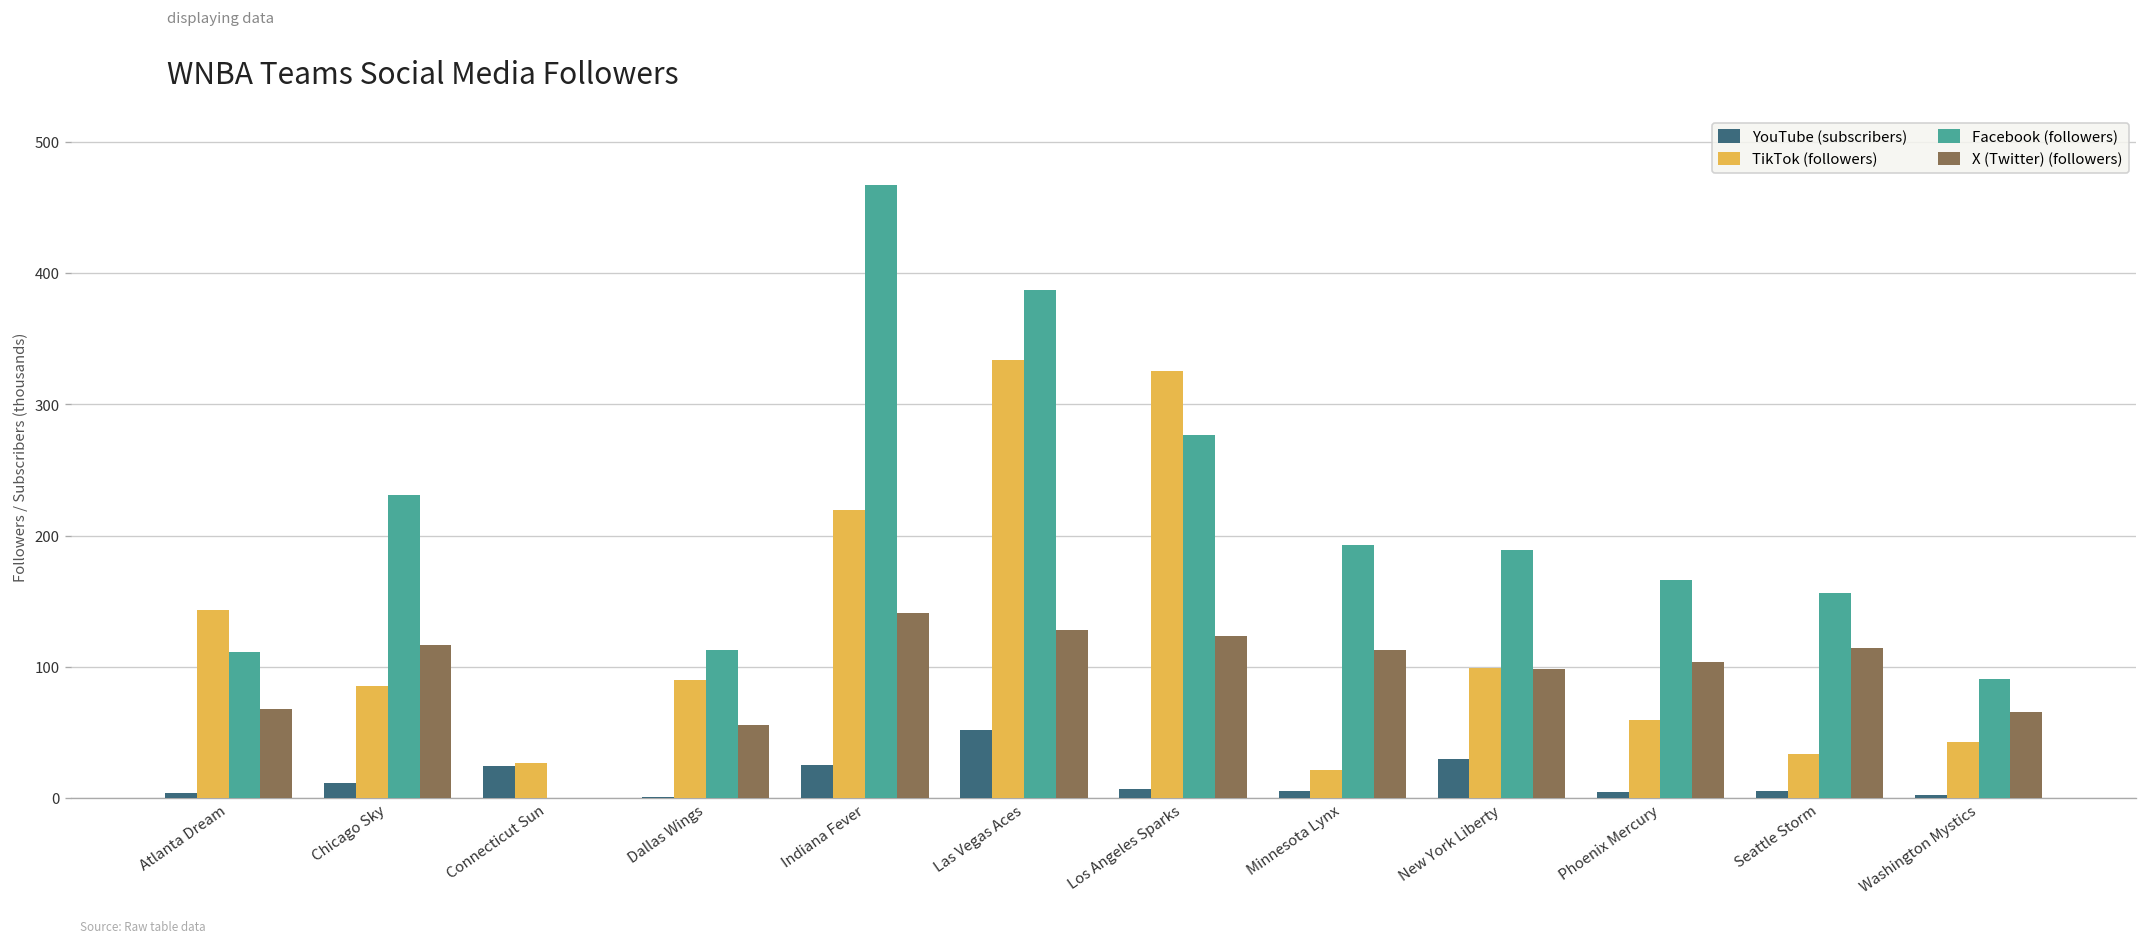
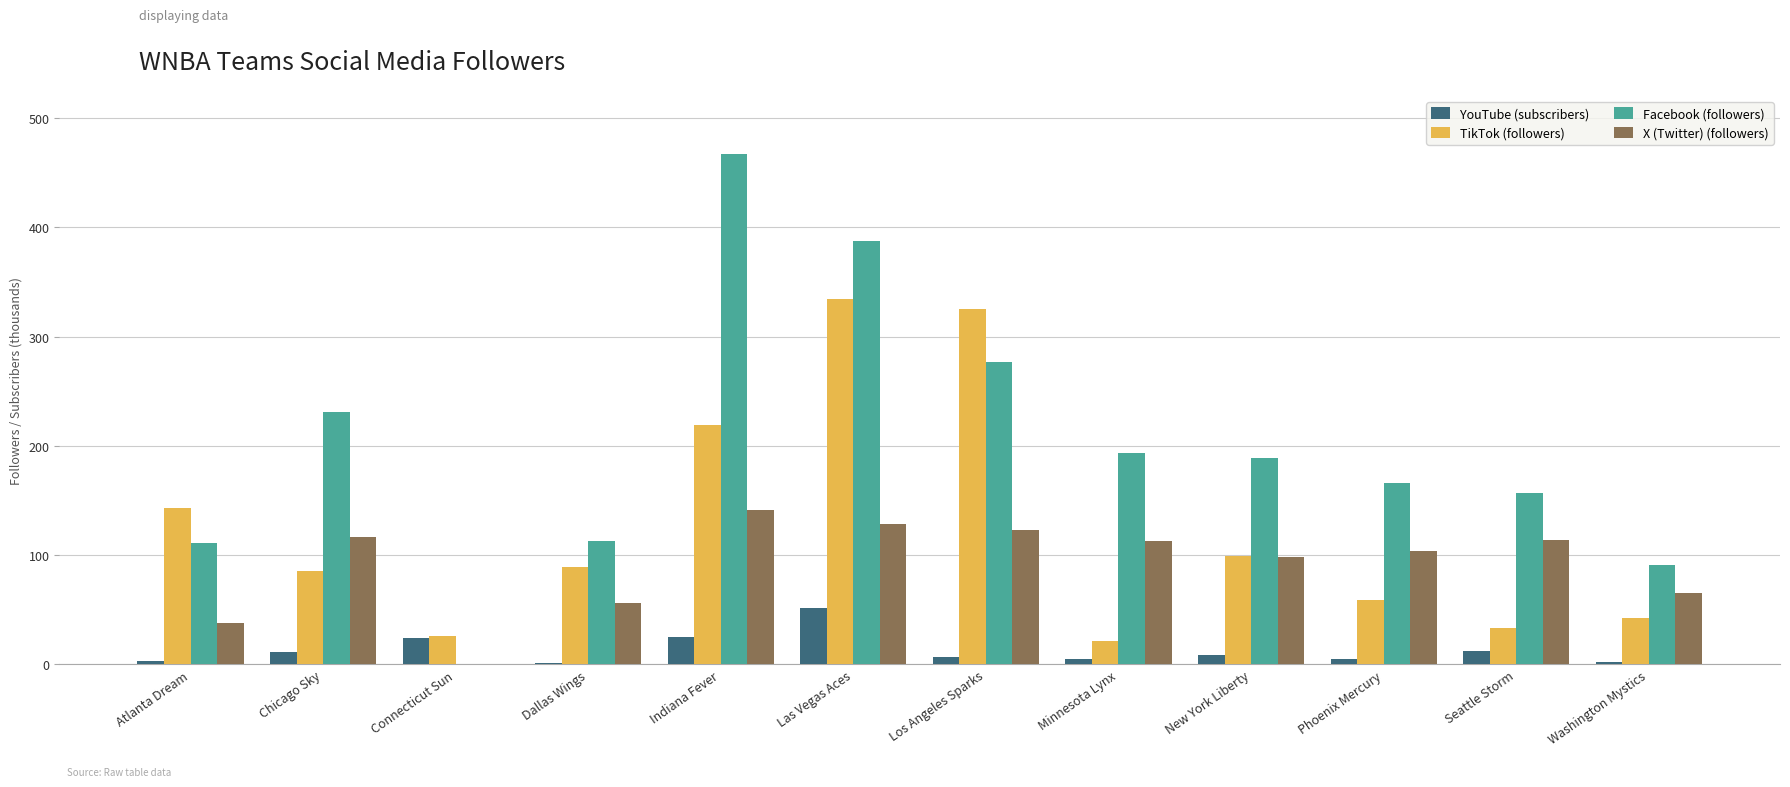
X (Twitter) (followers), Atlanta Dream: 68 -> 38
YouTube (subscribers), New York Liberty: 29 -> 8
YouTube (subscribers), Seattle Storm: 5 -> 13
